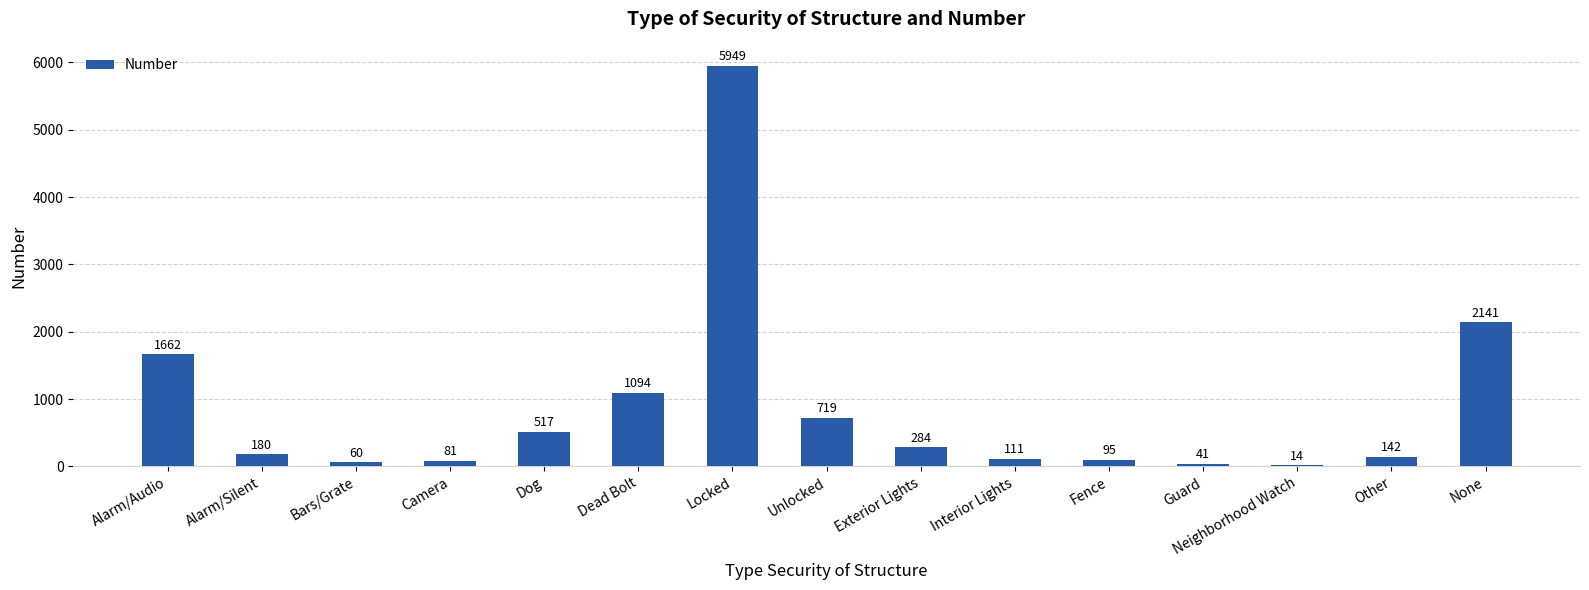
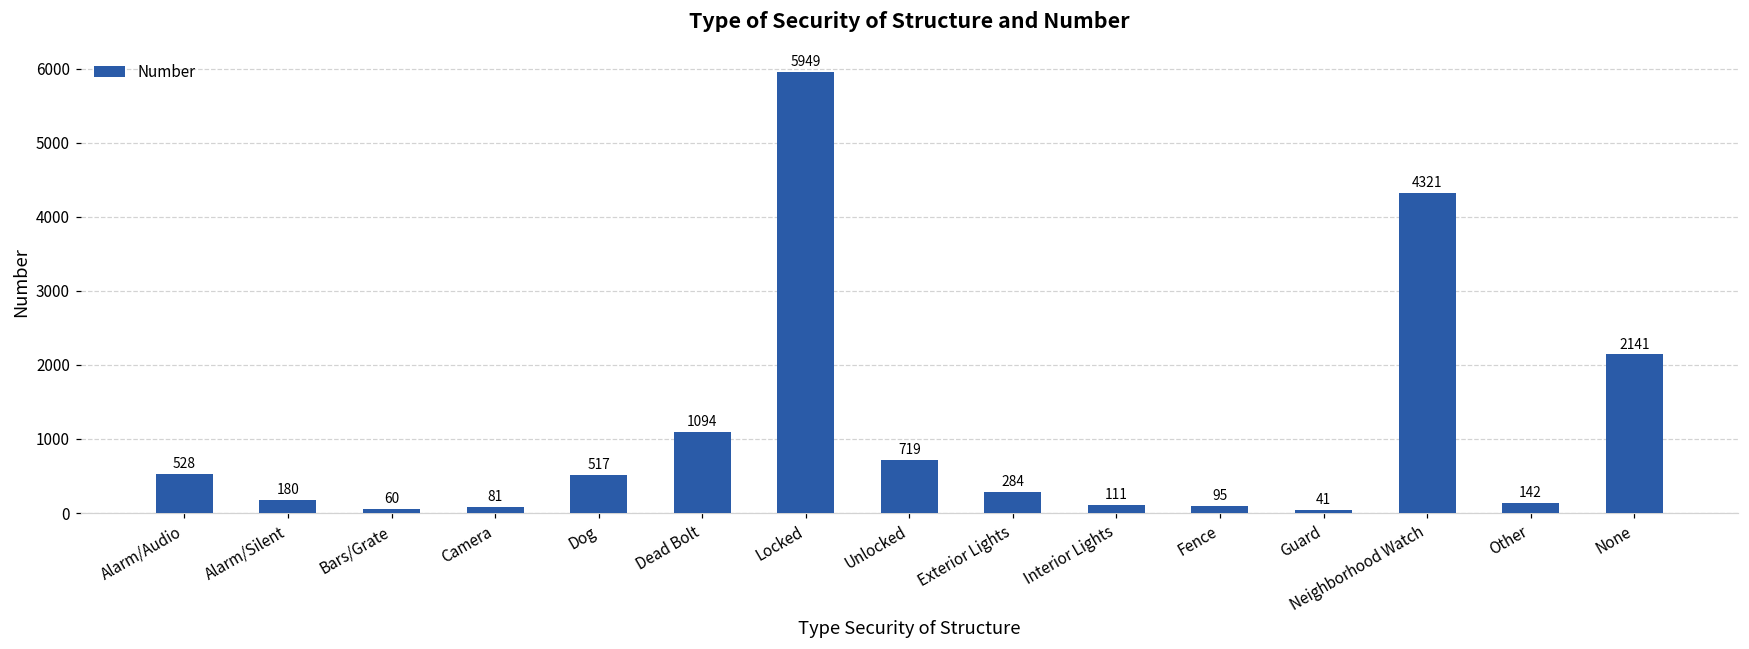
Alarm/Audio: 1662 -> 528
Neighborhood Watch: 14 -> 4321
